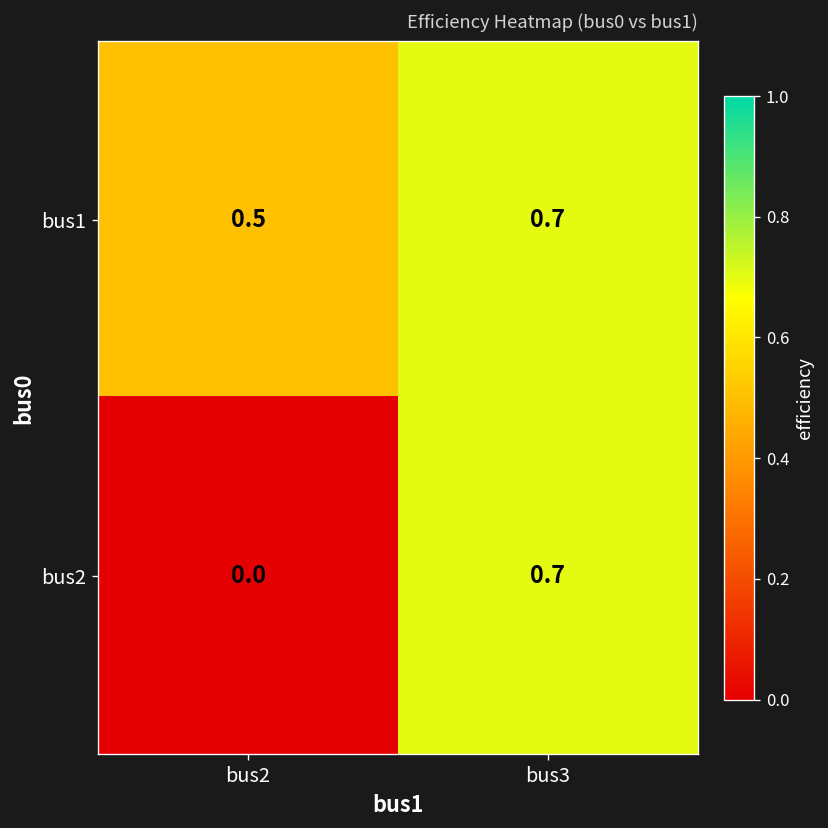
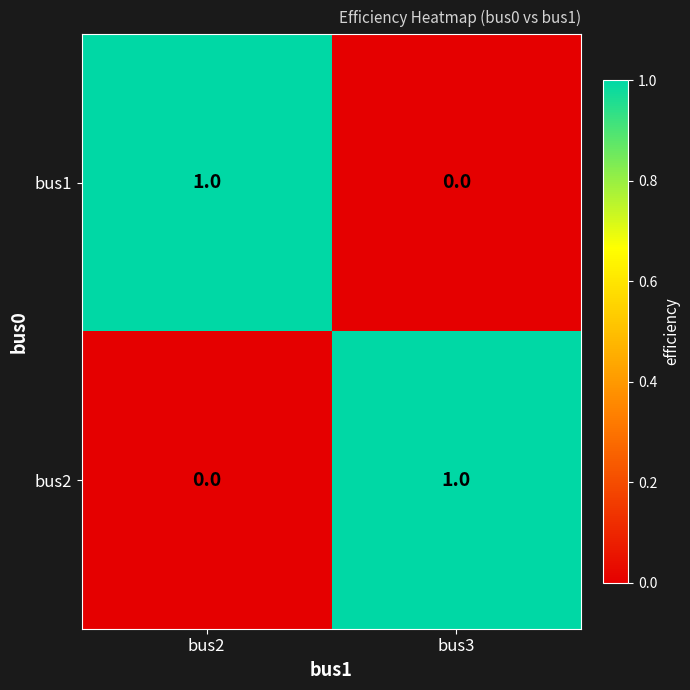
bus1, bus2: 0.5 -> 1.0
bus1, bus3: 0.7 -> 0.0
bus2, bus3: 0.7 -> 1.0
